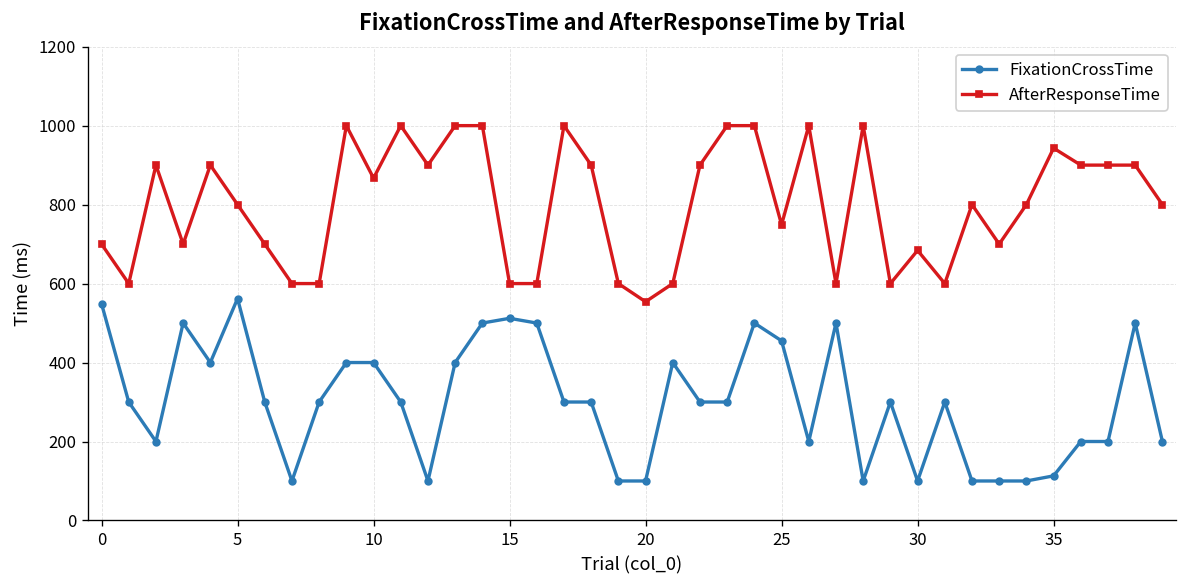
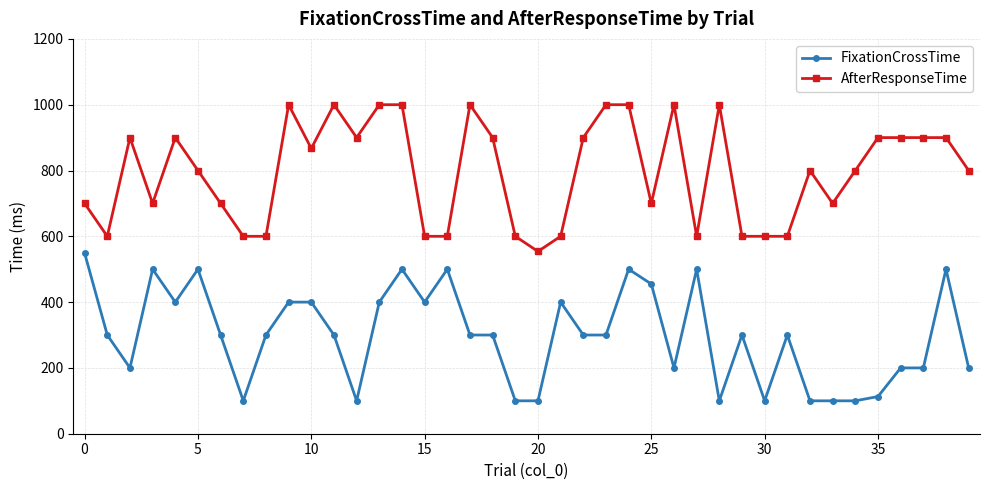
FixationCrossTime, 5: 560 -> 500
FixationCrossTime, 15: 510 -> 400
AfterResponseTime, 25: 750 -> 700
AfterResponseTime, 30: 680 -> 600
AfterResponseTime, 35: 940 -> 900
